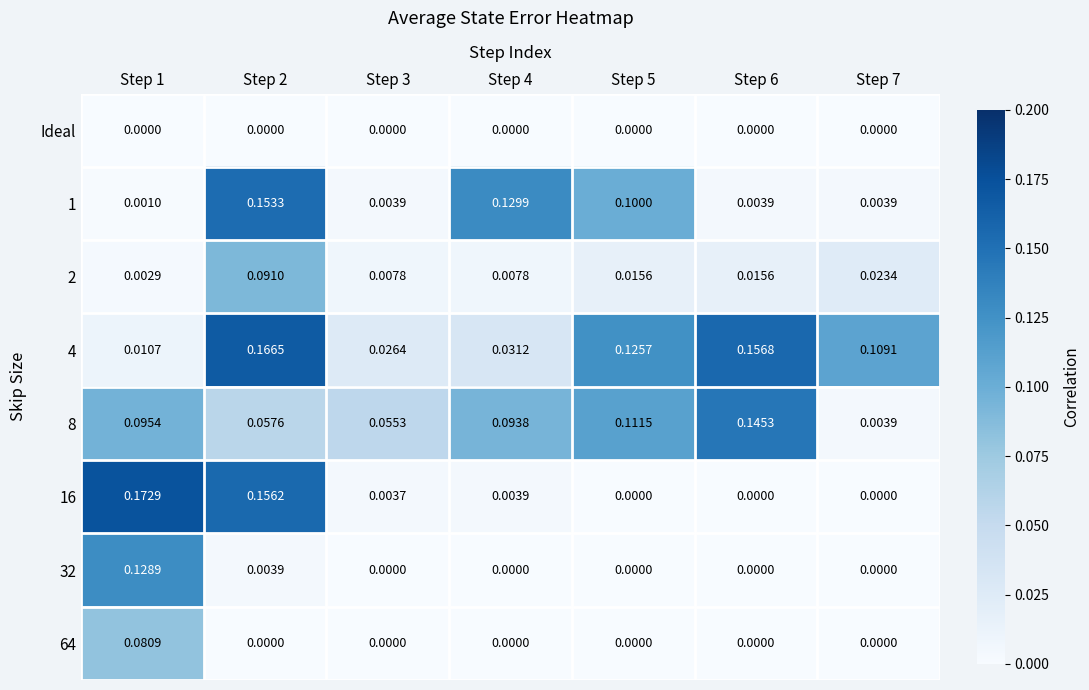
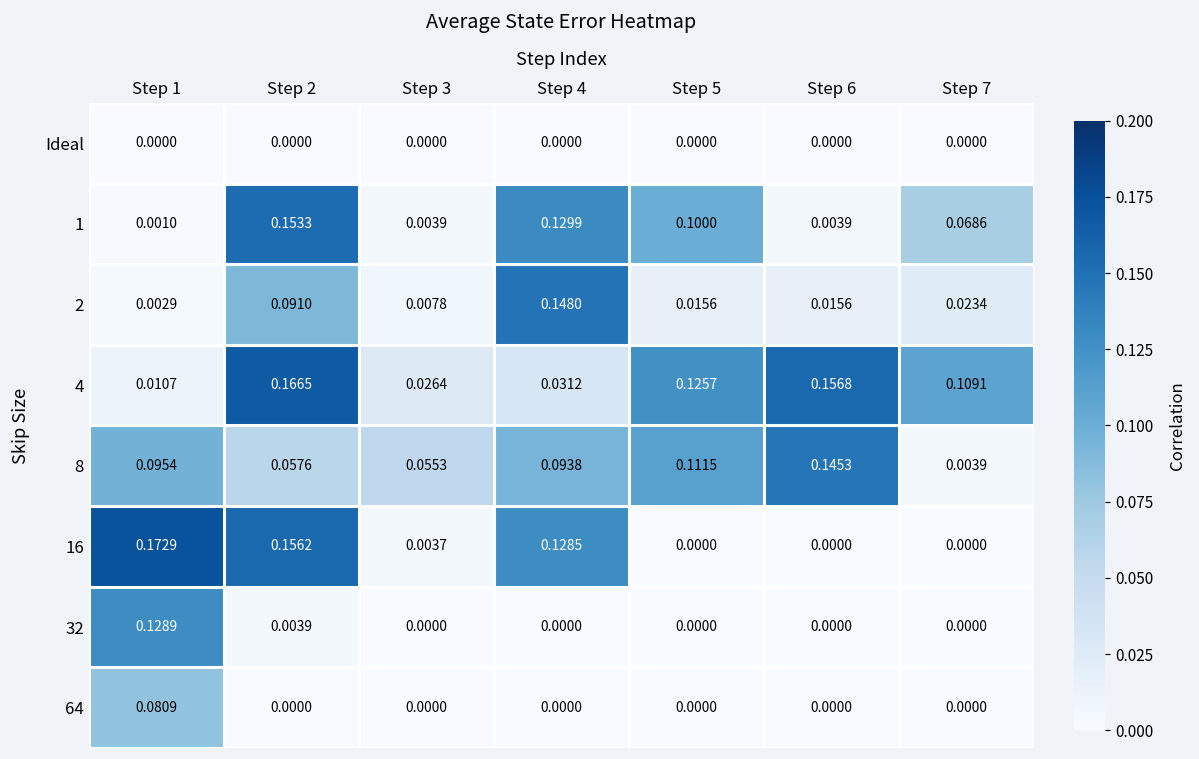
1, Step 7: 0.0039 -> 0.0686
2, Step 4: 0.0078 -> 0.1480
16, Step 4: 0.0039 -> 0.1285
